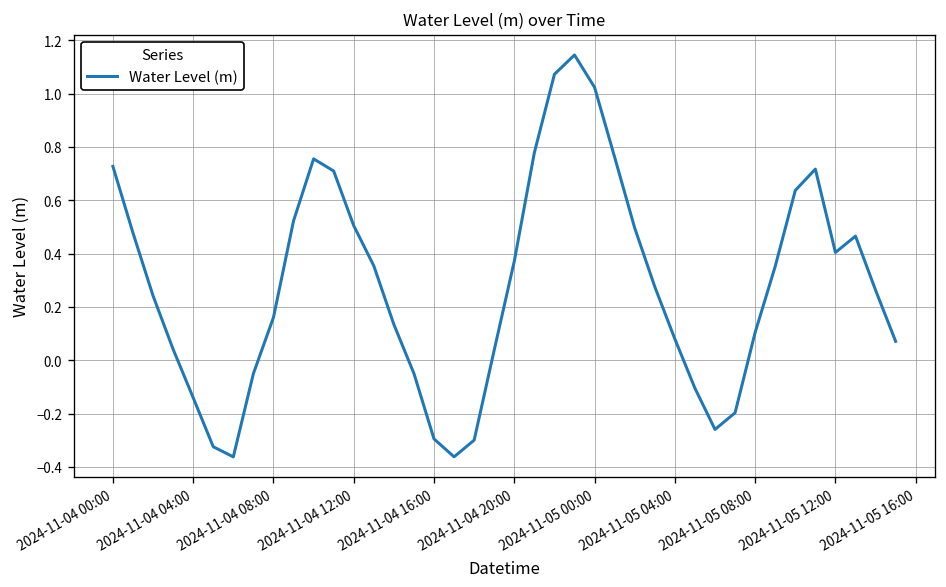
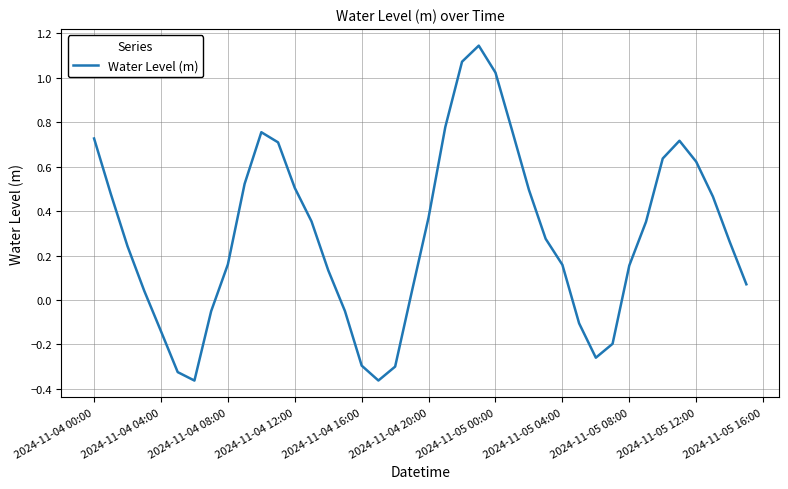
2024-11-05 04:00: 0.08 -> 0.16
2024-11-05 08:00: 0.10 -> 0.16
2024-11-05 12:00: 0.40 -> 0.62
